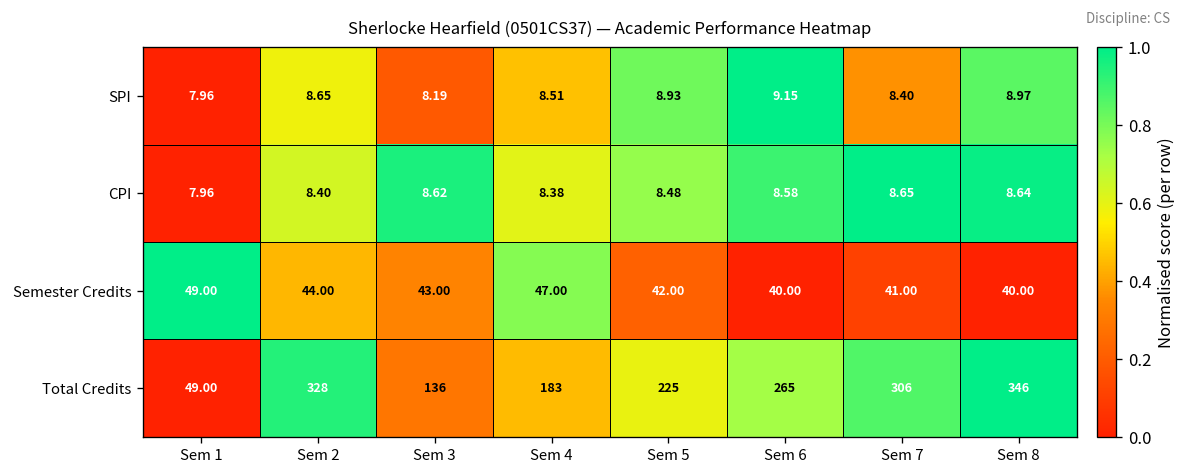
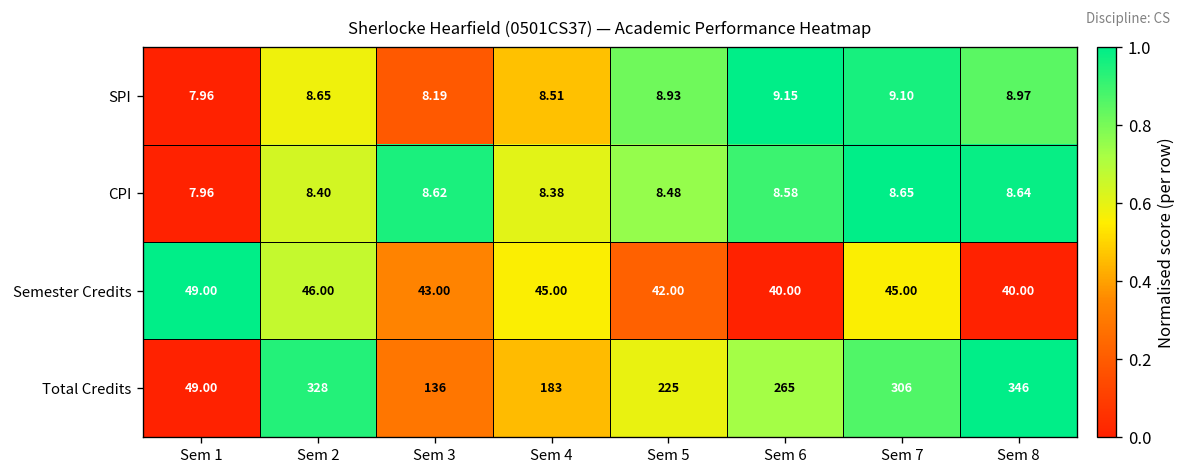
SPI, Sem 7: 8.40 -> 9.10
Semester Credits, Sem 2: 44.00 -> 46.00
Semester Credits, Sem 4: 47.00 -> 45.00
Semester Credits, Sem 7: 41.00 -> 45.00
